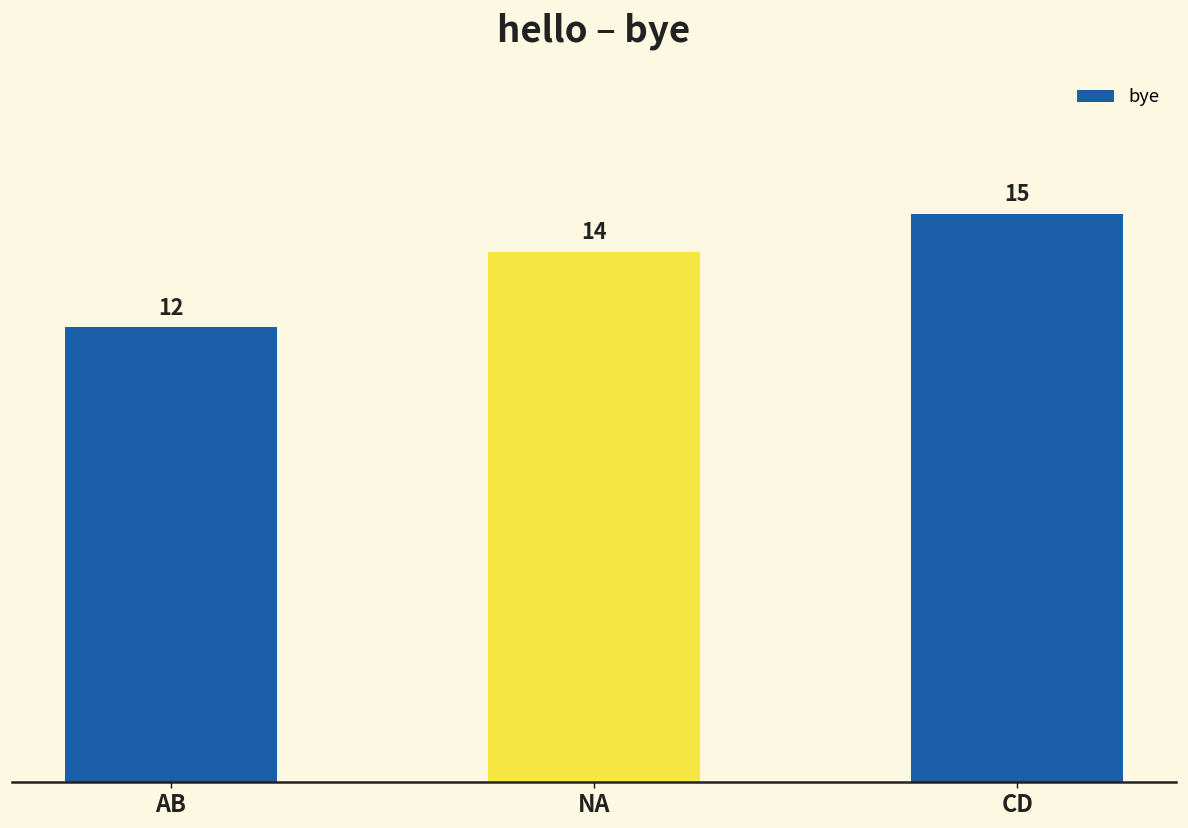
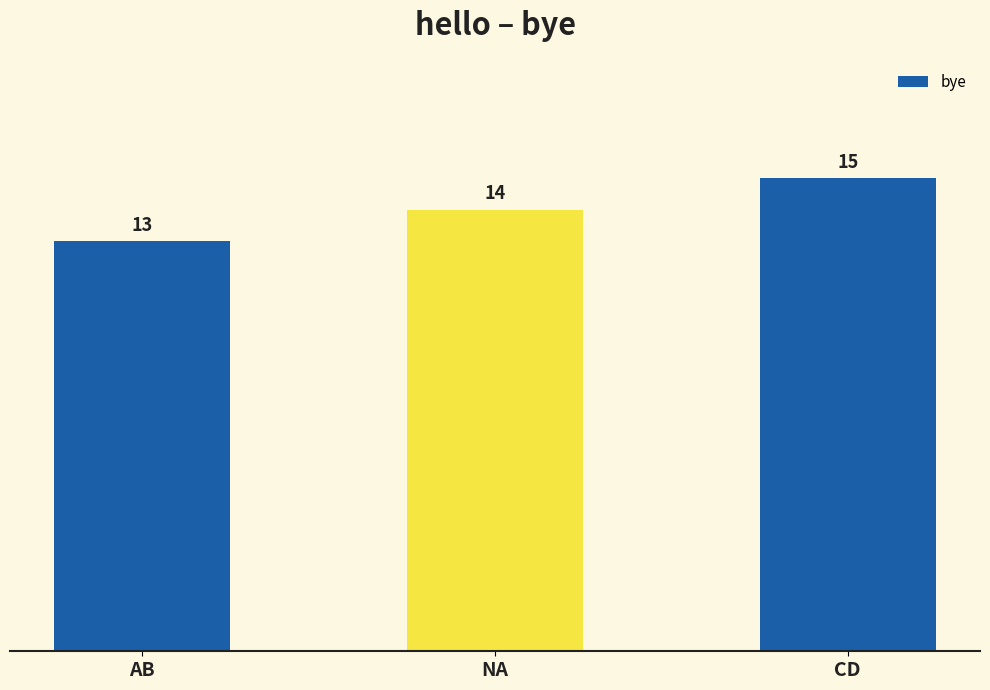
AB: 12 -> 13
